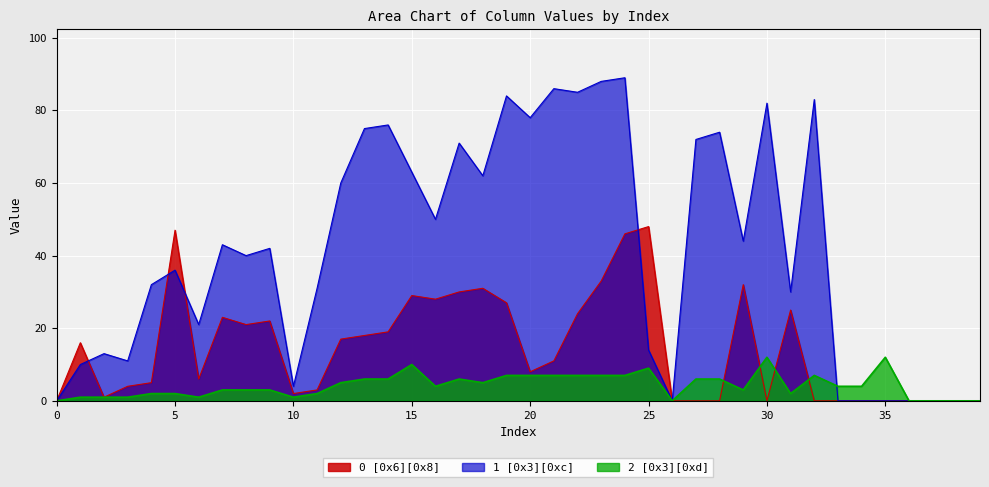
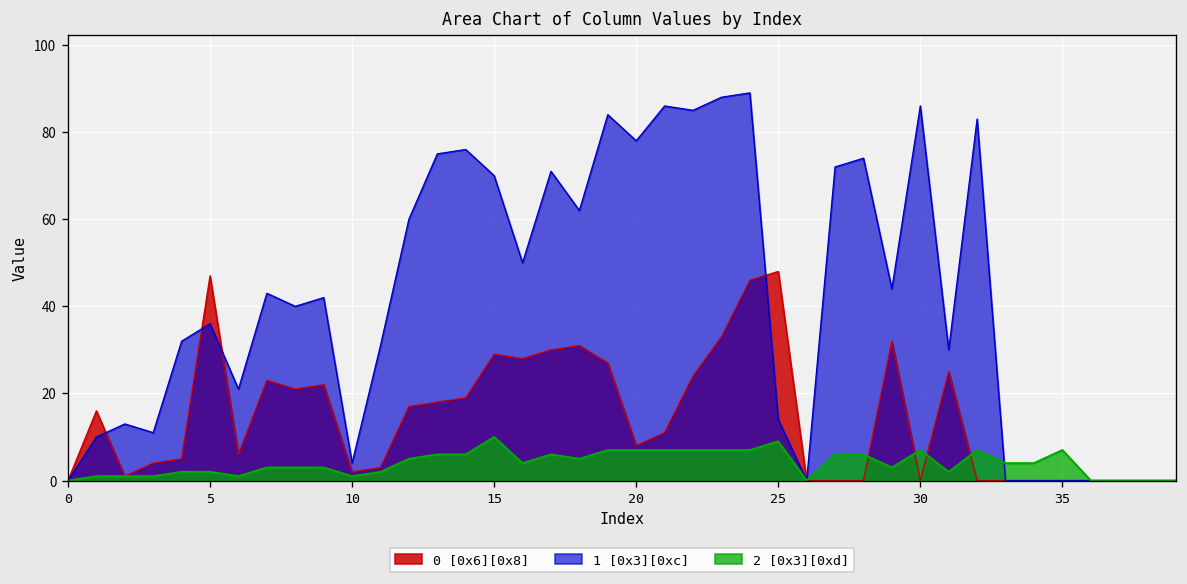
1 [0x3][0xc], 15: 63 -> 70
1 [0x3][0xc], 30: 82 -> 86
2 [0x3][0xd], 30: 12 -> 7
2 [0x3][0xd], 35: 12 -> 7
